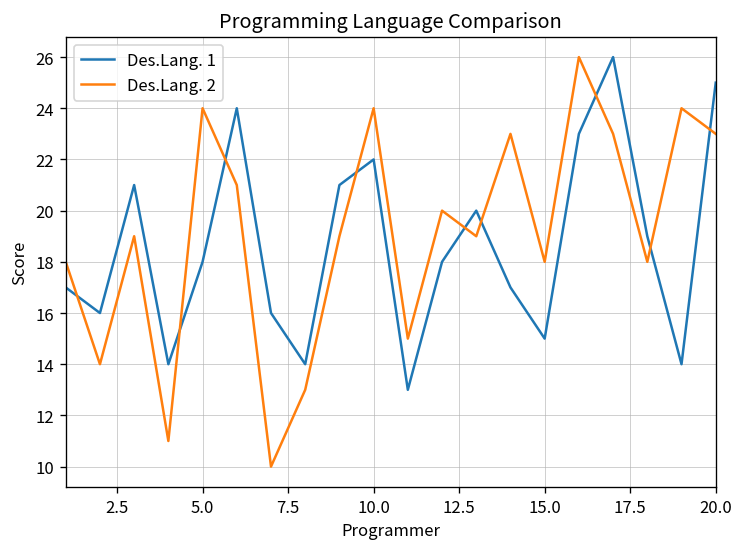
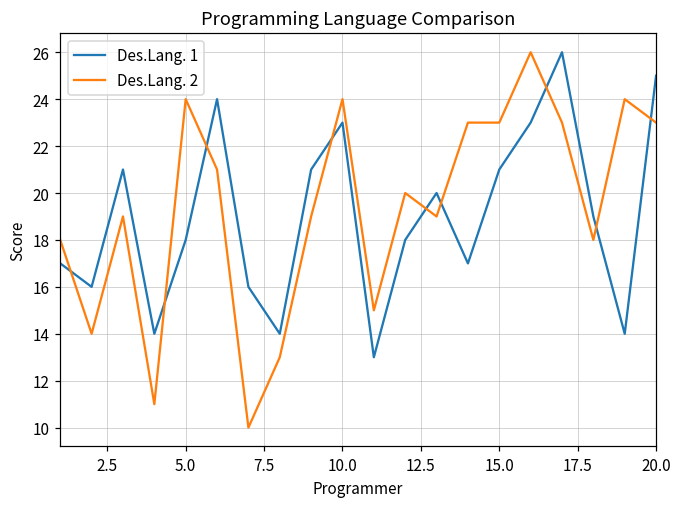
Des.Lang. 1, 10.0: 22 -> 23
Des.Lang. 1, 15.0: 15 -> 21
Des.Lang. 2, 15.0: 18 -> 23
